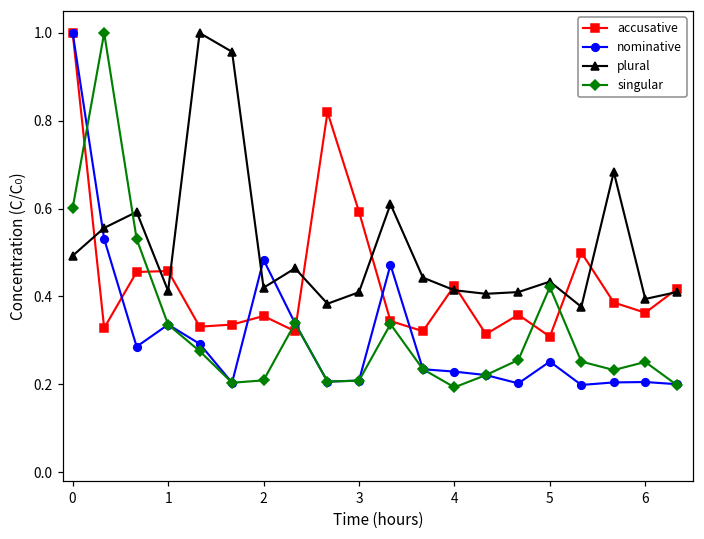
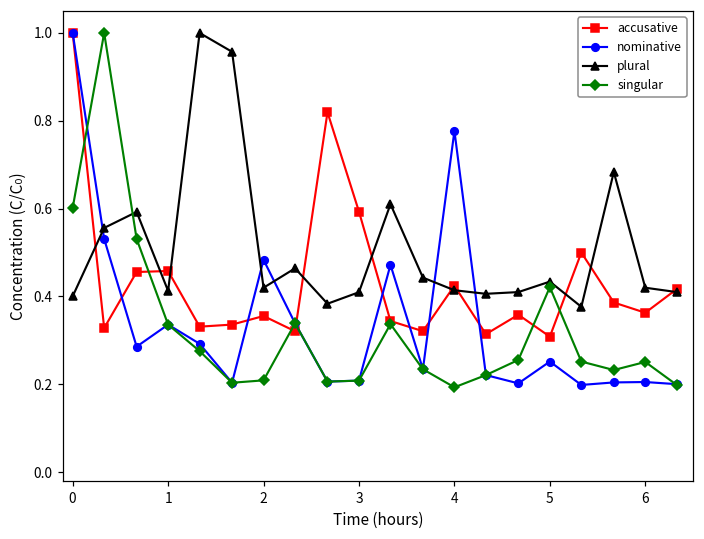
plural, 0: 0.49 -> 0.40
nominative, 4: 0.23 -> 0.78
plural, 6: 0.39 -> 0.42
